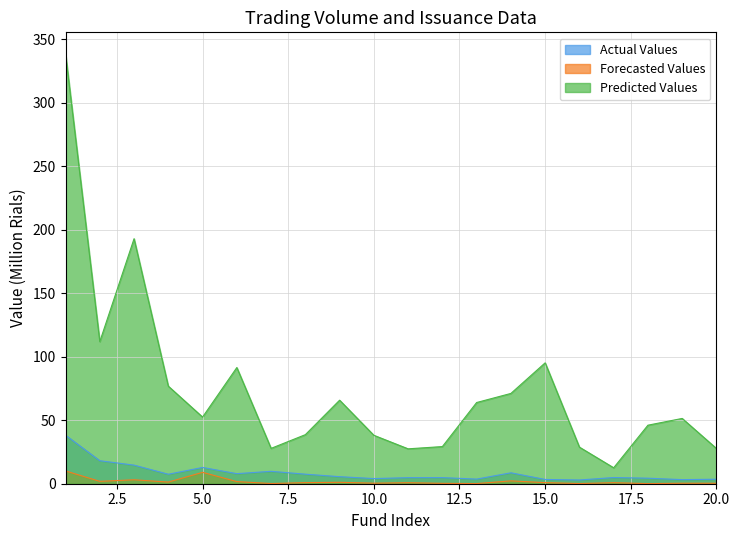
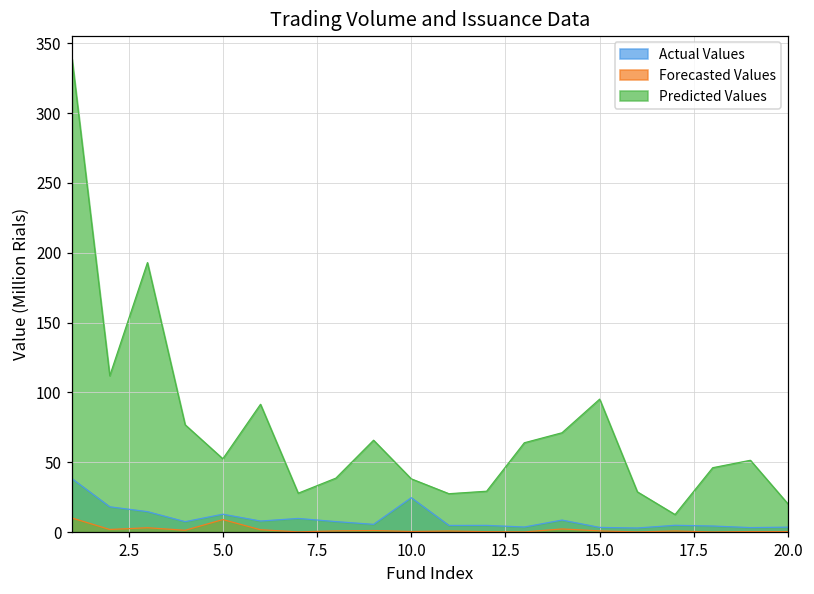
Actual Values, 10.0: 4 -> 25
Predicted Values, 20.0: 28 -> 20
